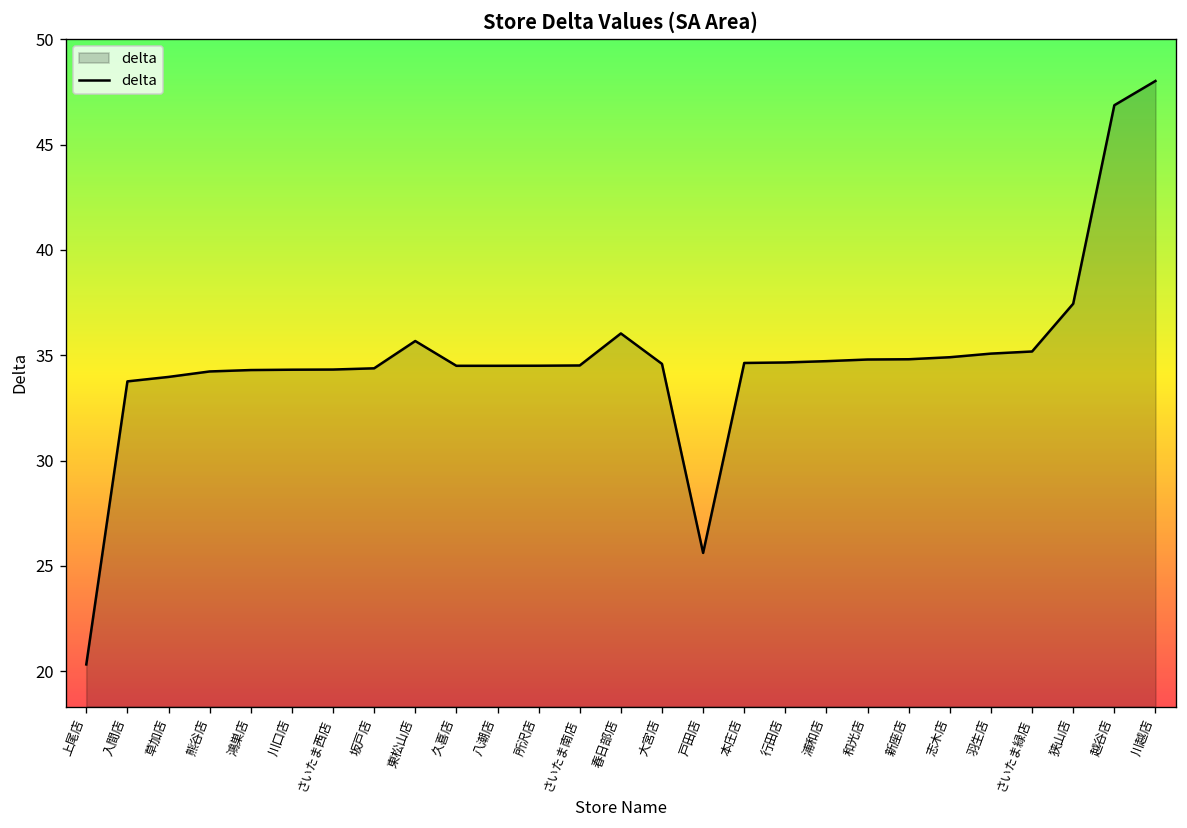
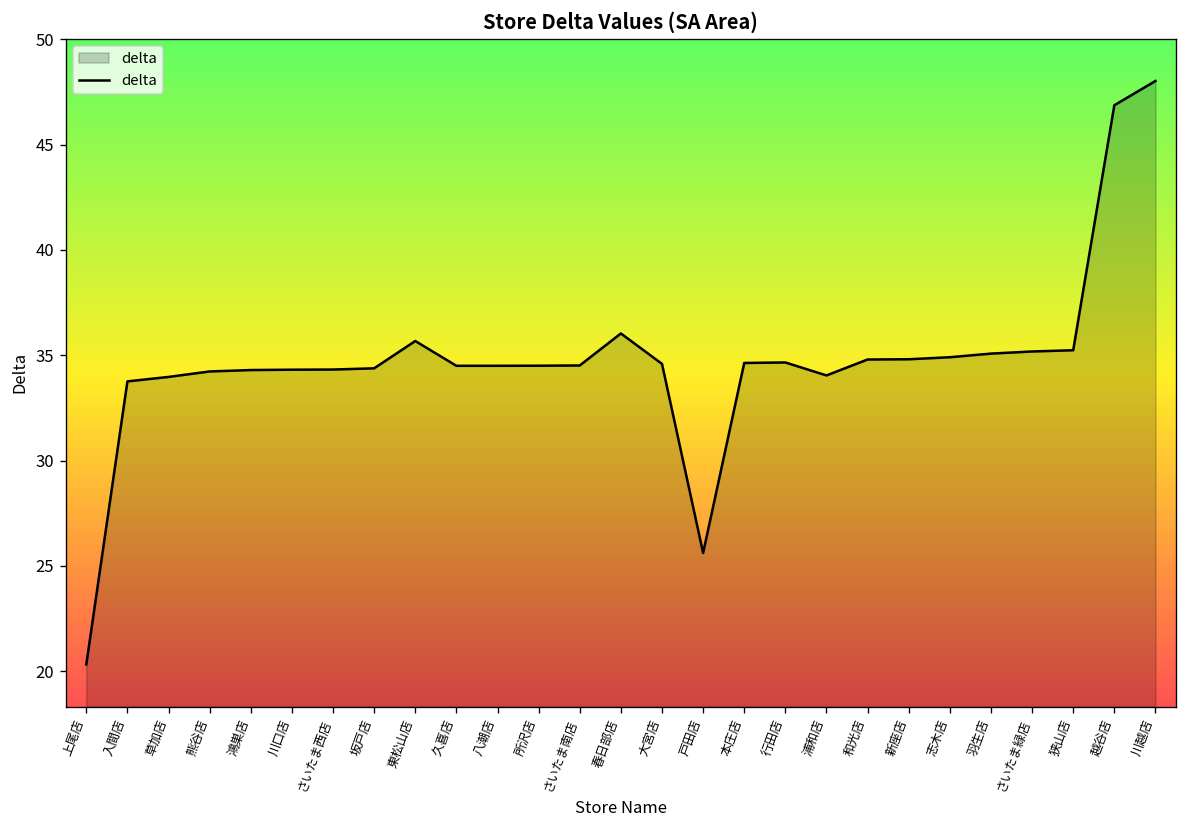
浦和店: 34.7 -> 34.0
狭山店: 37.4 -> 35.2
